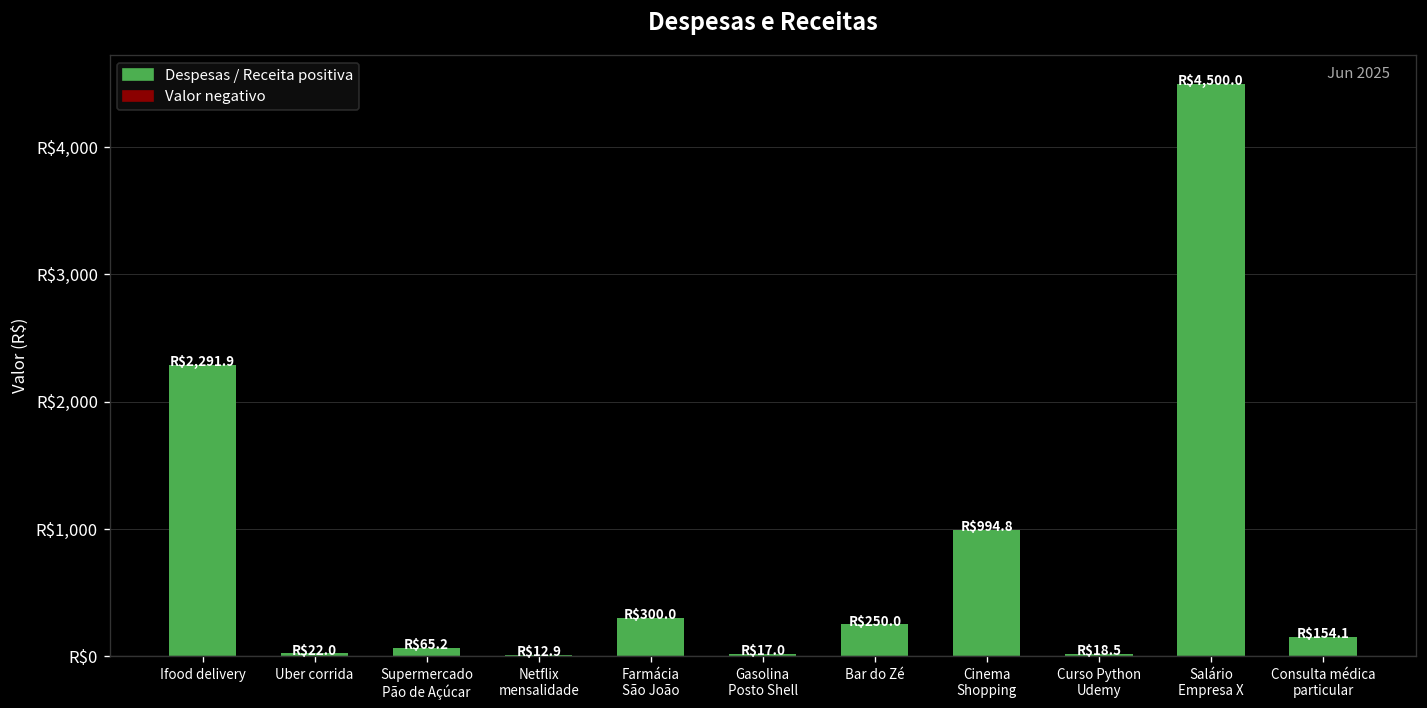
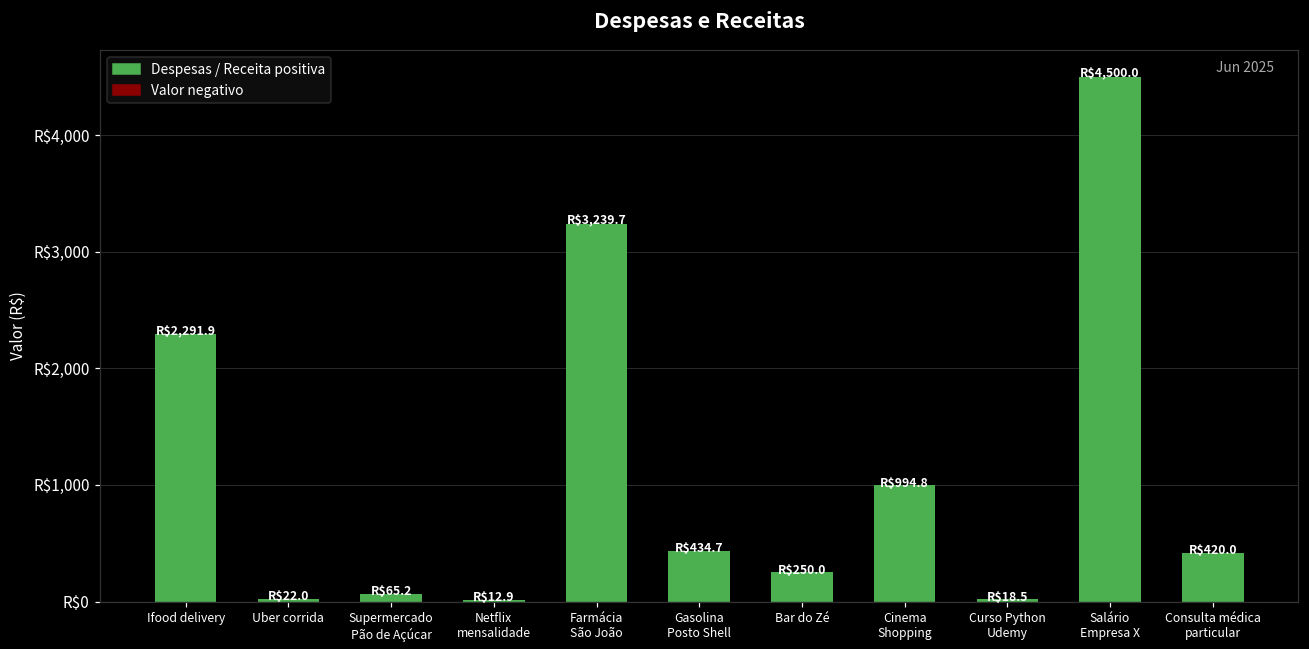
Farmácia São João: $300.0 -> $3,239.7
Gasolina Posto Shell: $17.0 -> $434.7
Consulta médica particular: $154.1 -> $420.0
